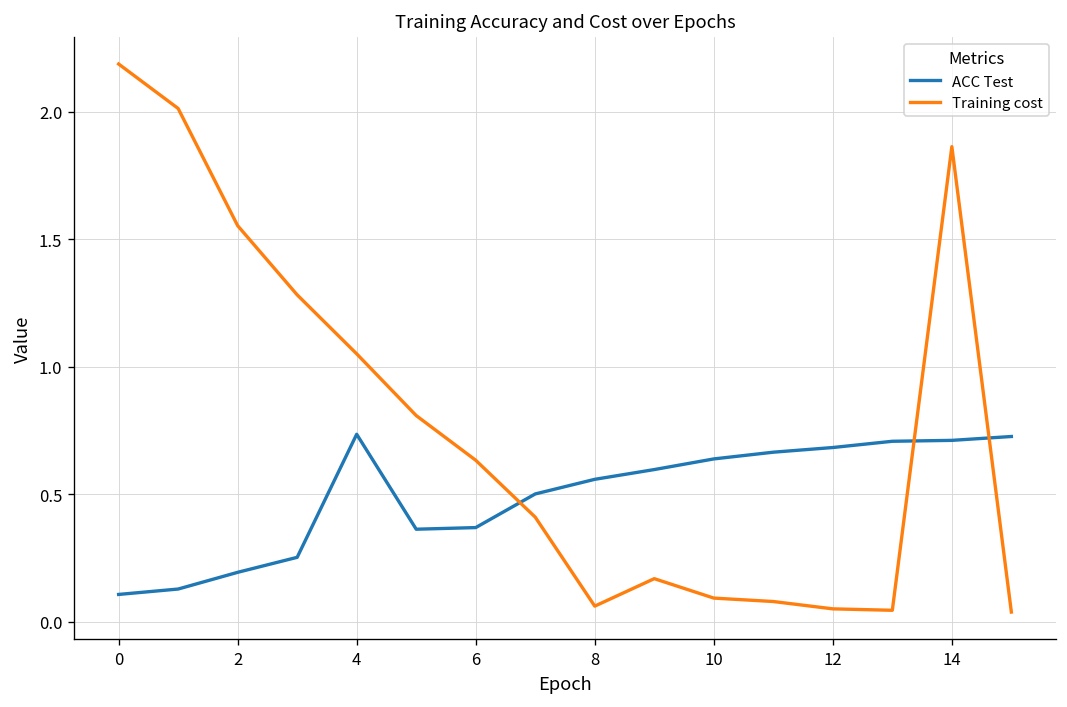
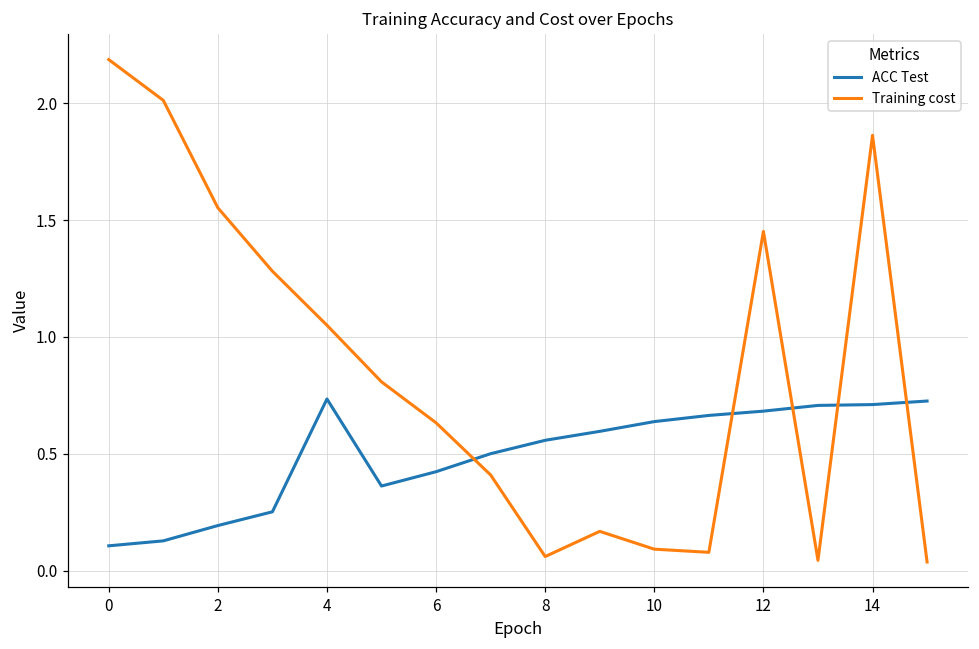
ACC Test, 6: 0.37 -> 0.42
Training cost, 12: 0.05 -> 1.45
